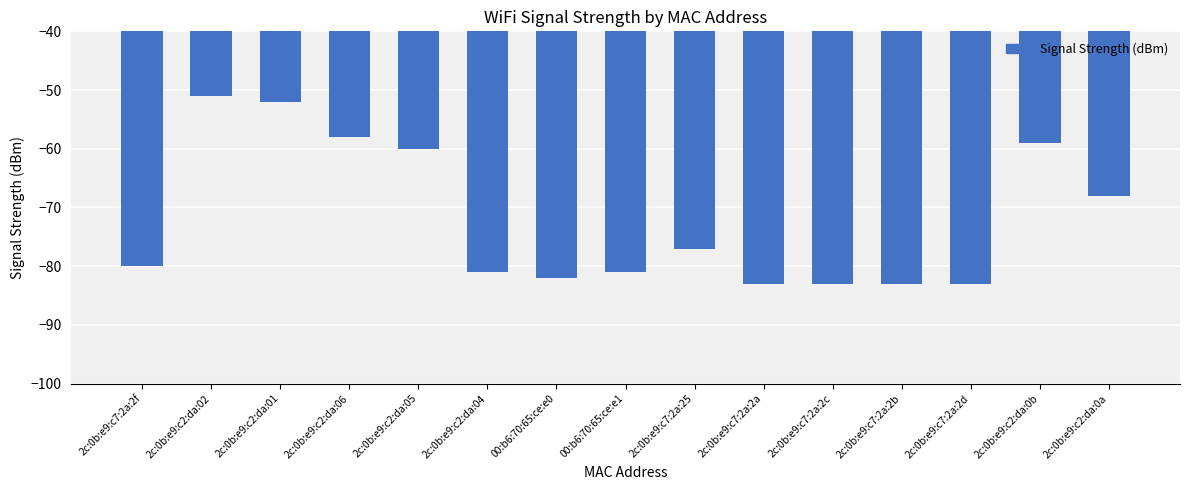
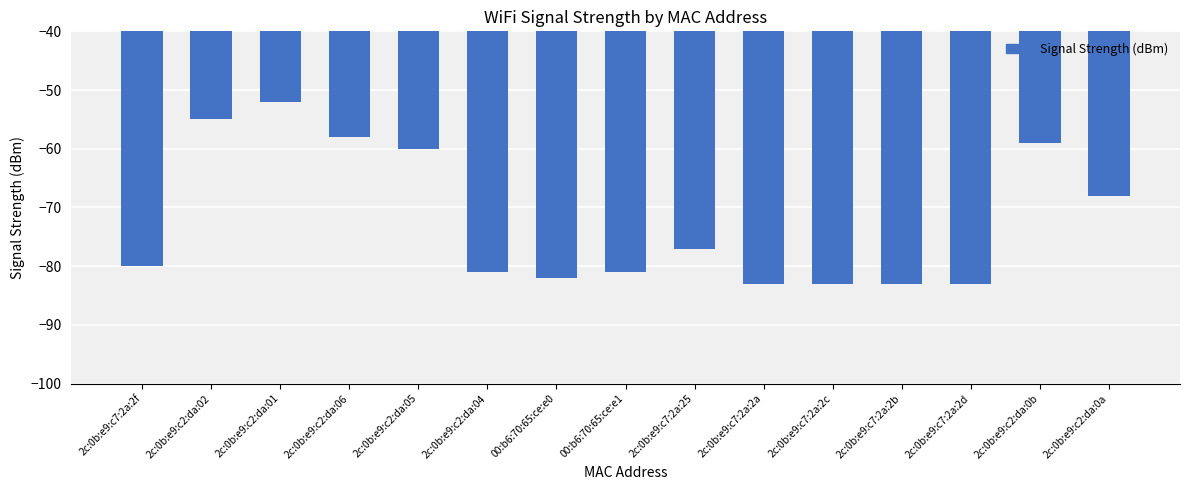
2c:0b:e9:c2:da:02: -51 -> -55
